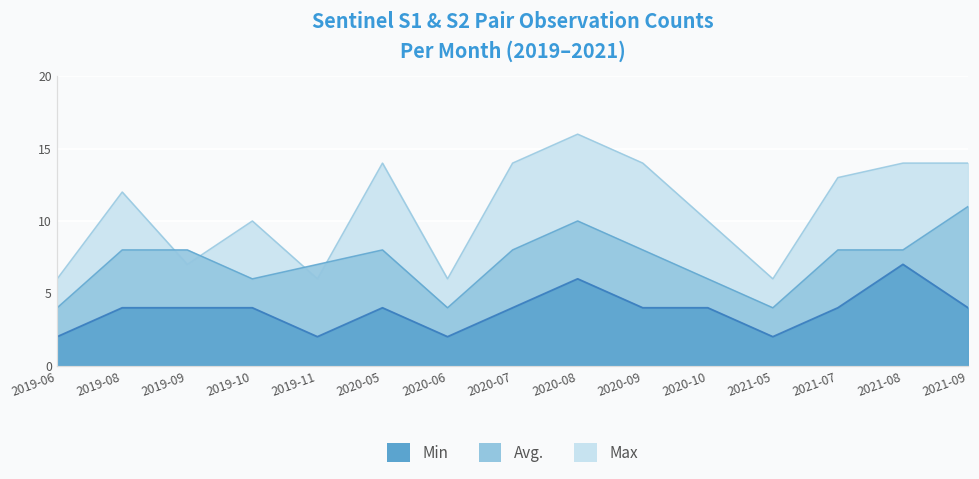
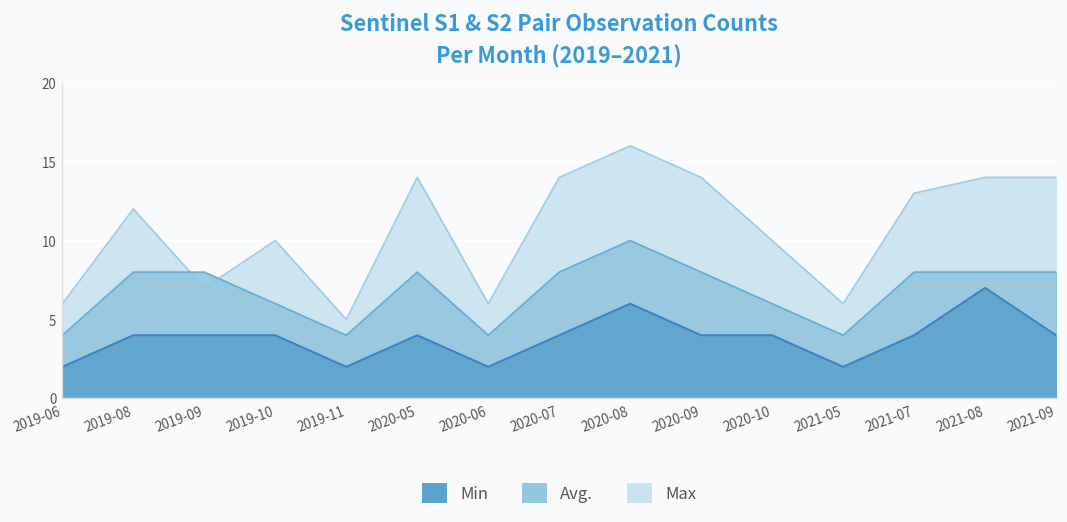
Max, 2019-11: 6 -> 5
Avg., 2019-11: 7 -> 4
Avg., 2021-09: 11 -> 8
